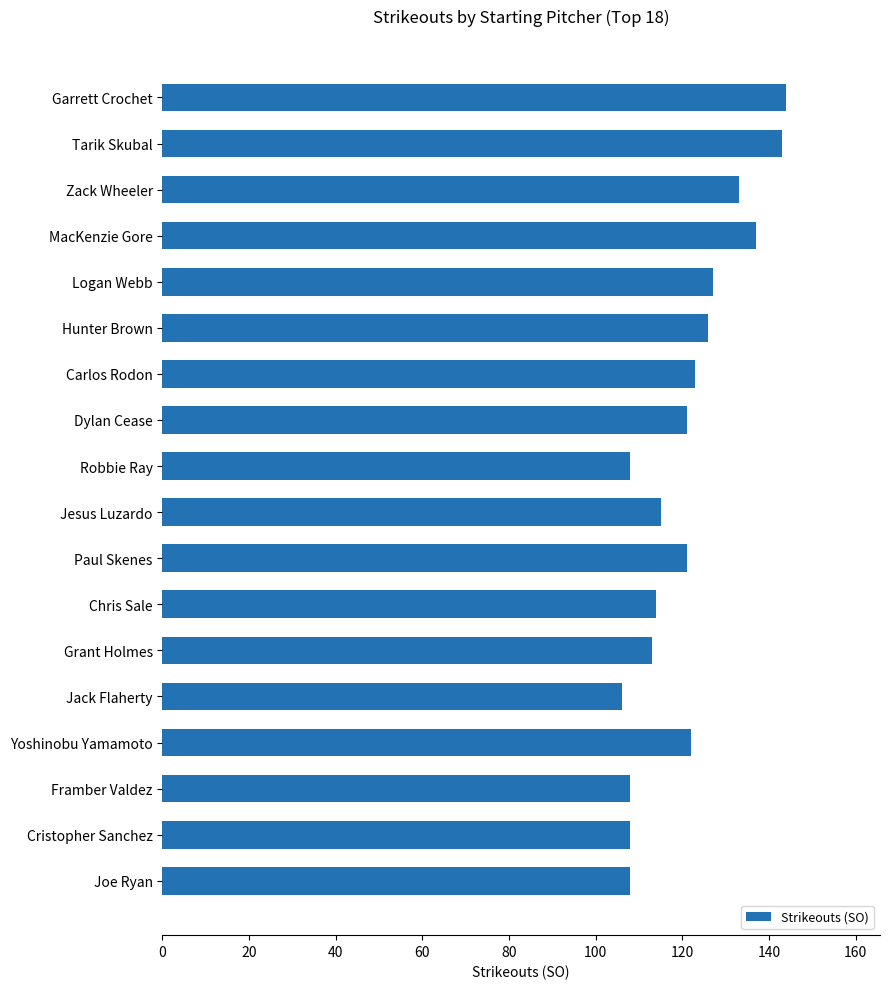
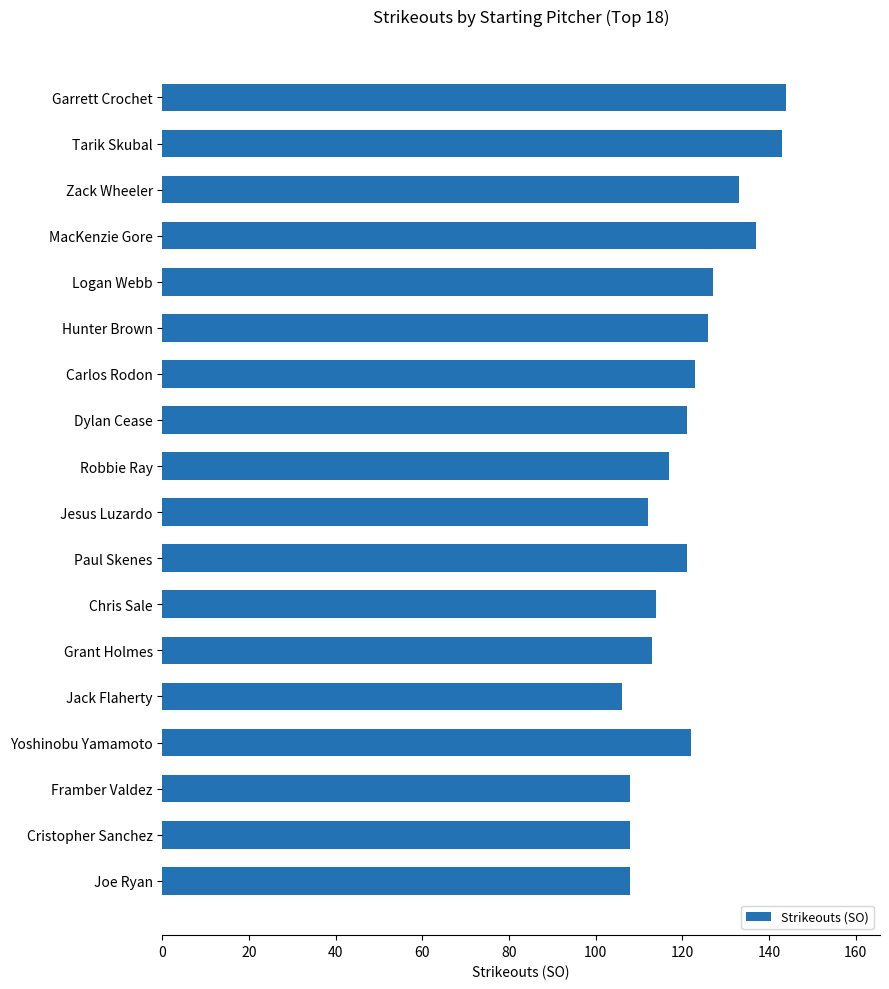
Robbie Ray: 108 -> 117
Jesus Luzardo: 115 -> 112
